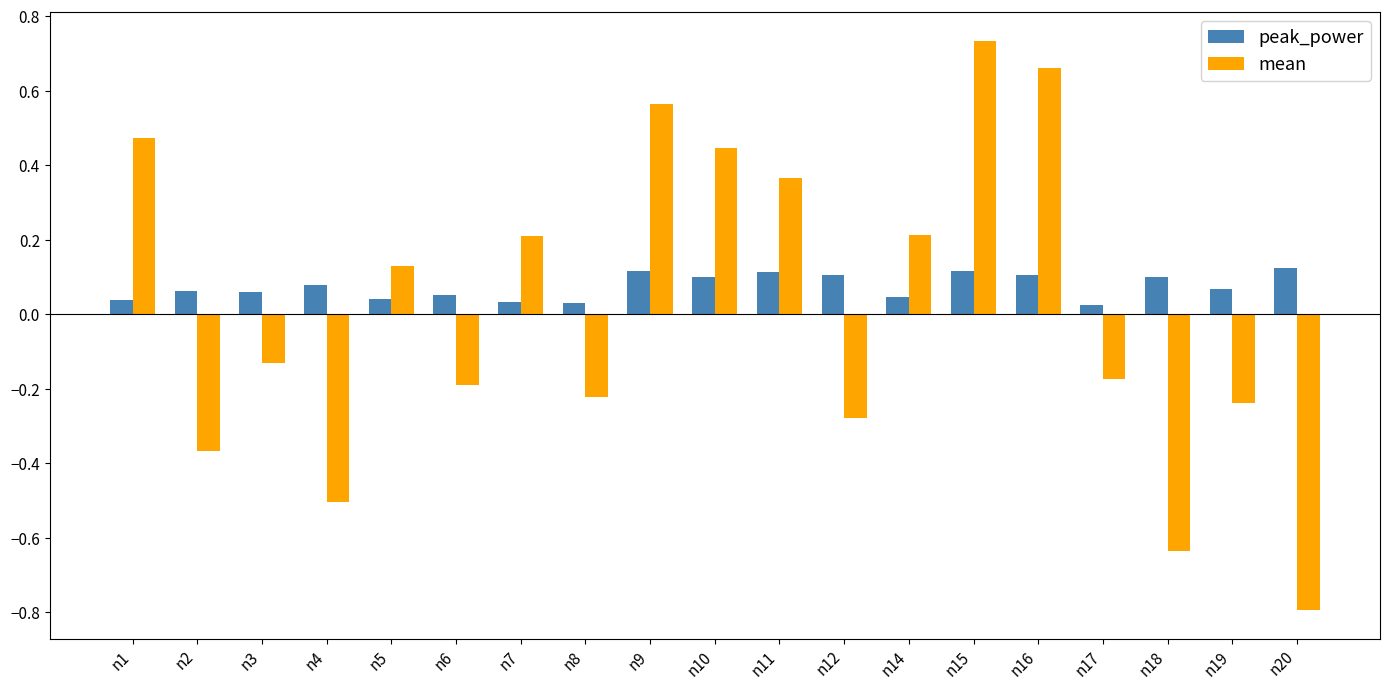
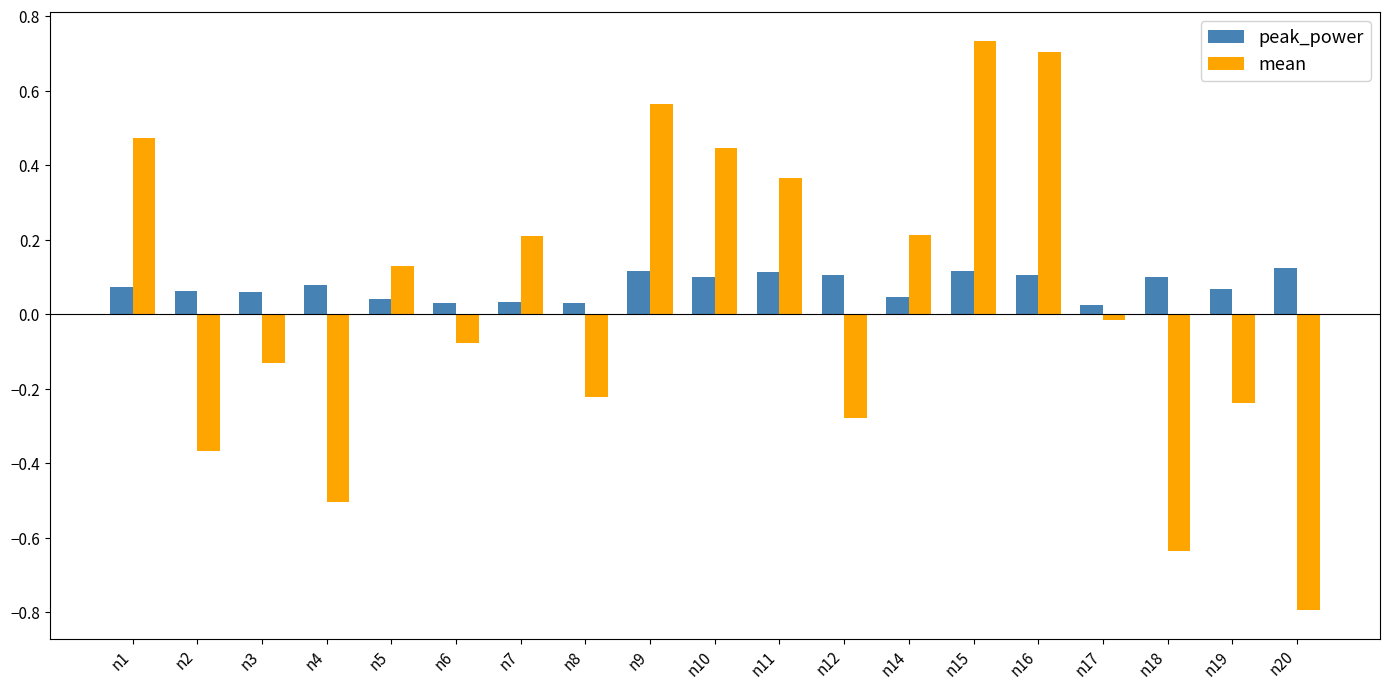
peak_power, n1: 0.04 -> 0.07
peak_power, n6: 0.05 -> 0.03
mean, n6: -0.19 -> -0.08
mean, n16: 0.66 -> 0.70
mean, n17: -0.17 -> -0.02
